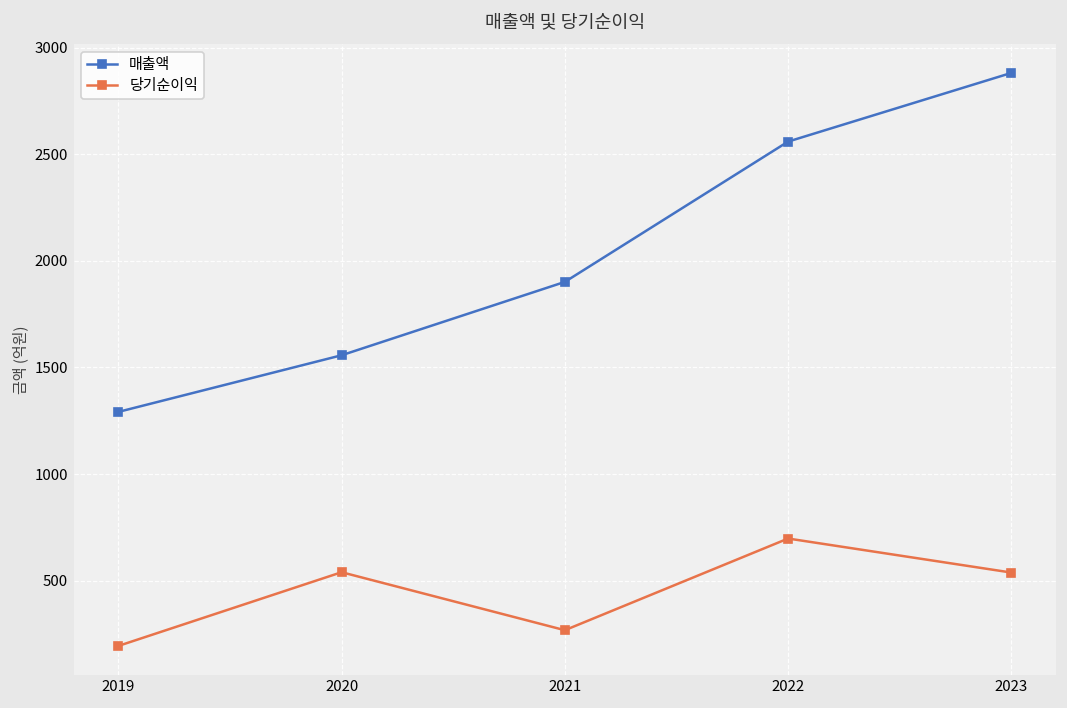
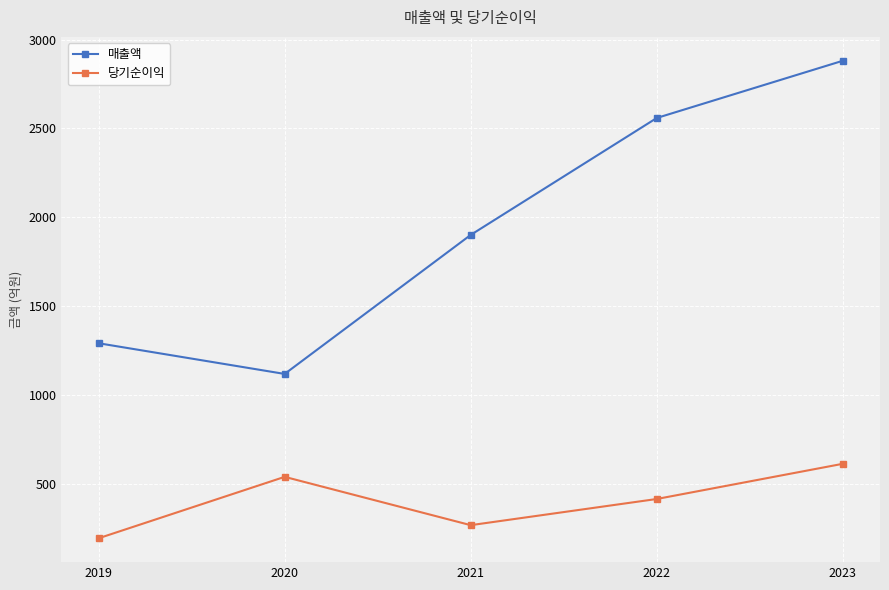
매출액, 2020: 1560 -> 1120
당기순이익, 2022: 700 -> 420
당기순이익, 2023: 540 -> 610
